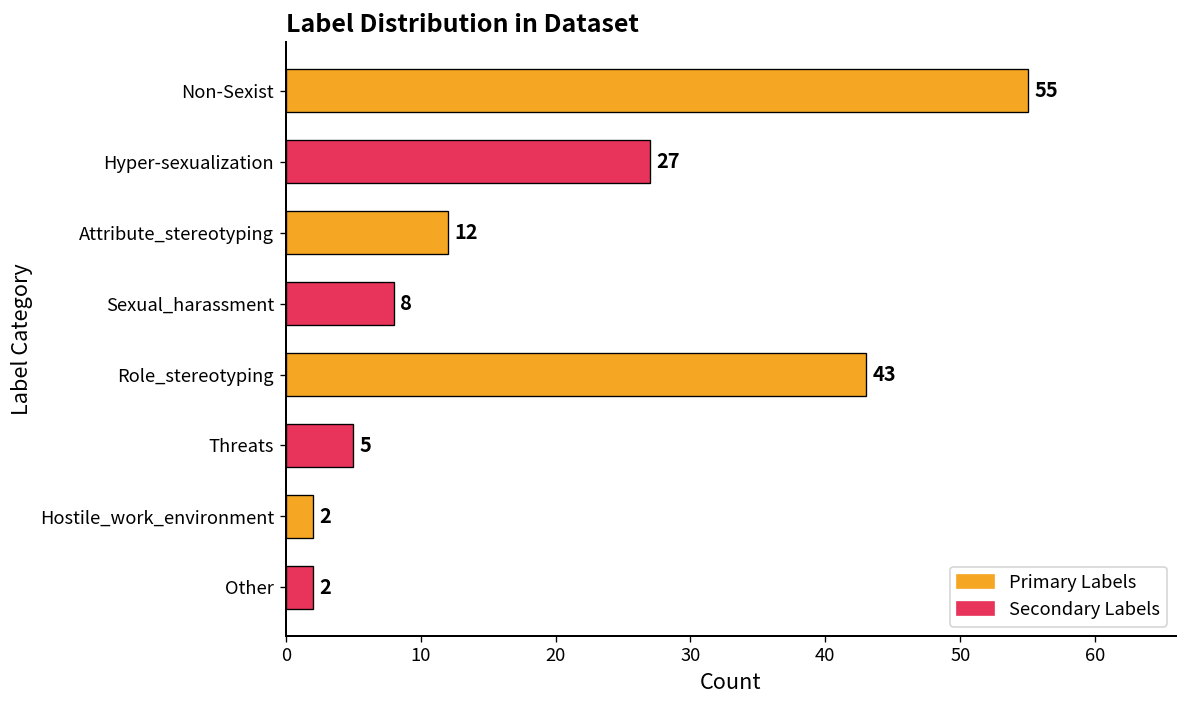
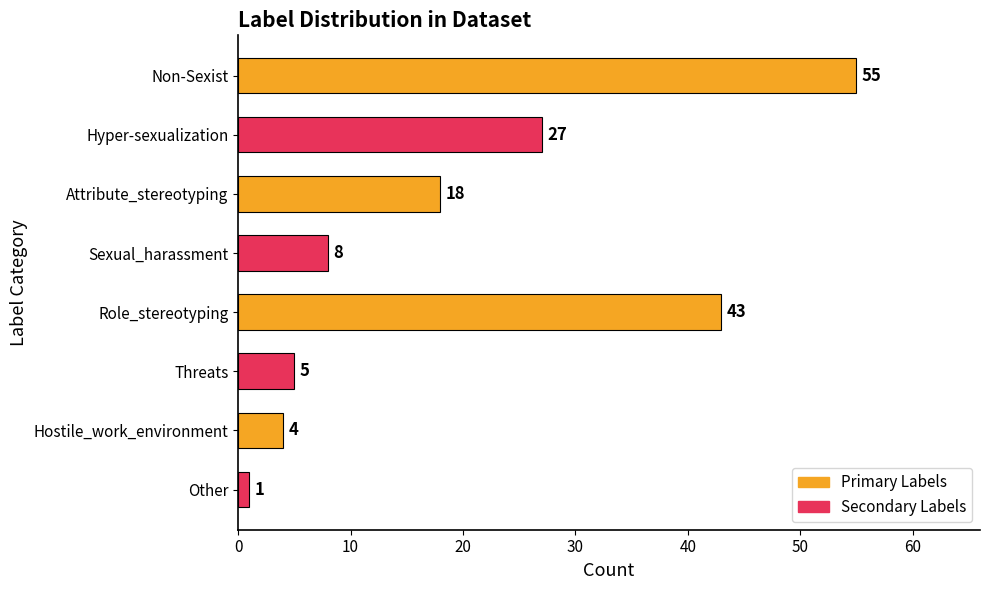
Attribute_stereotyping: 12 -> 18
Hostile_work_environment: 2 -> 4
Other: 2 -> 1
